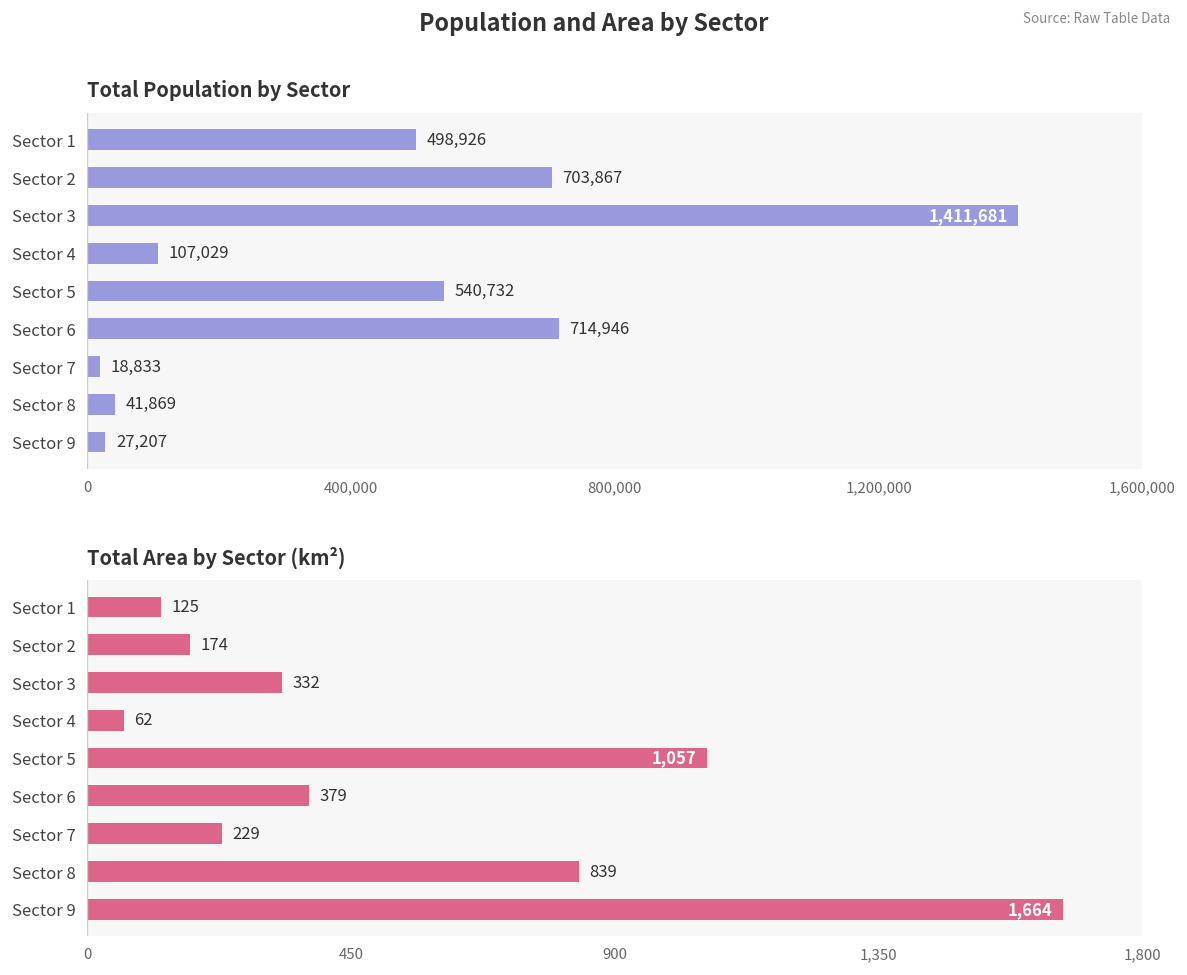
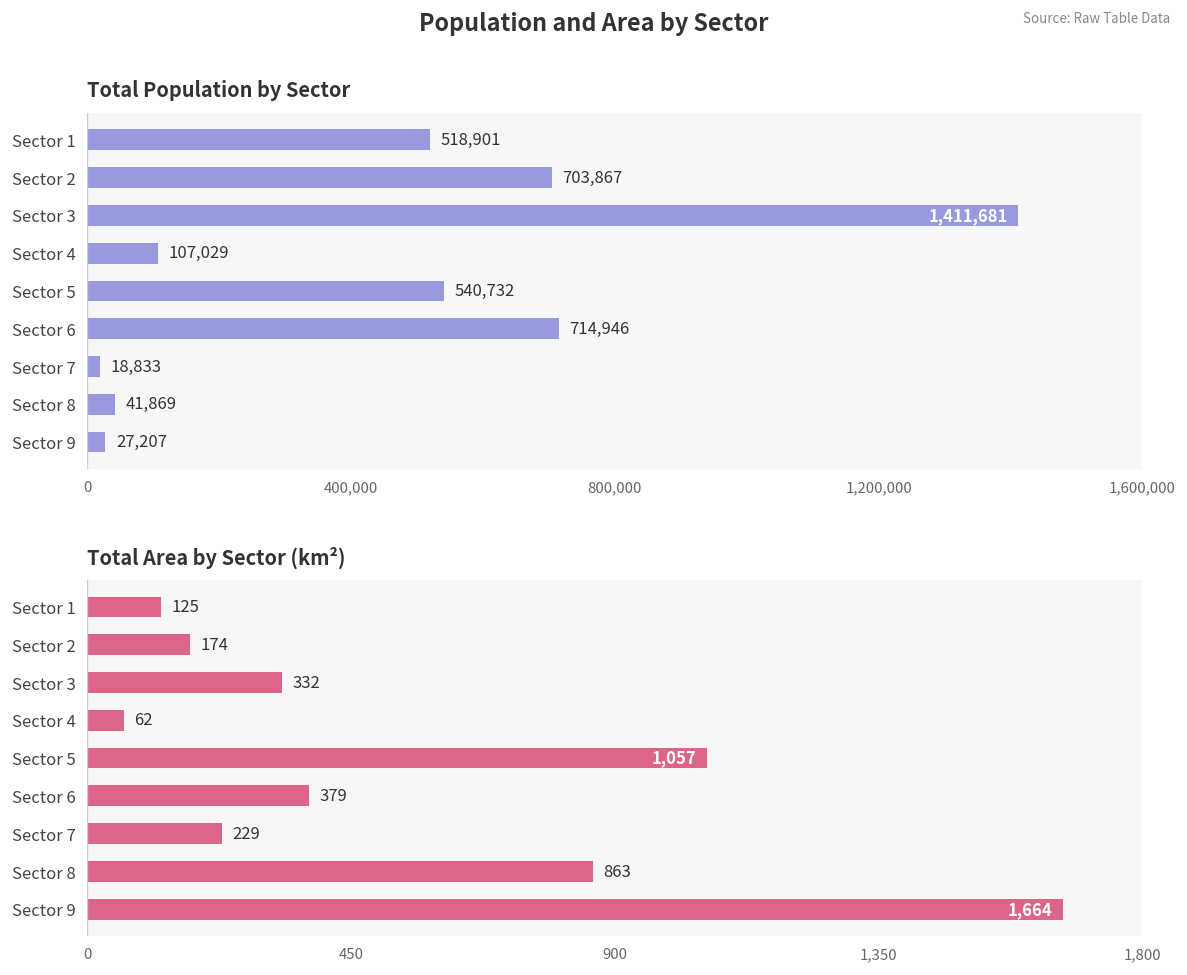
Total Population by Sector, Sector 1: 498,926 -> 518,901
Total Area by Sector (km²), Sector 8: 839 -> 863
